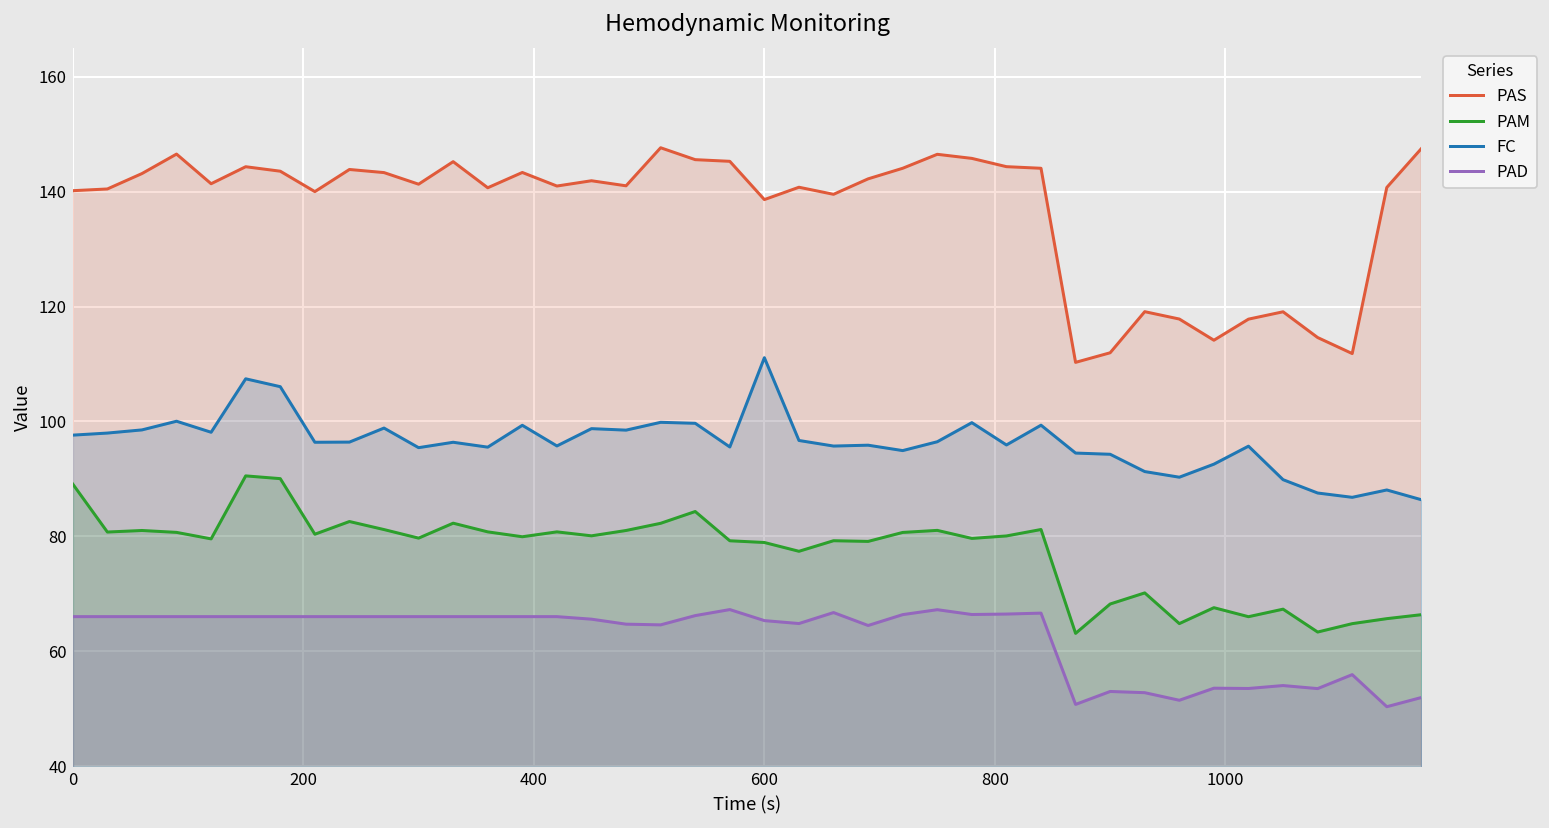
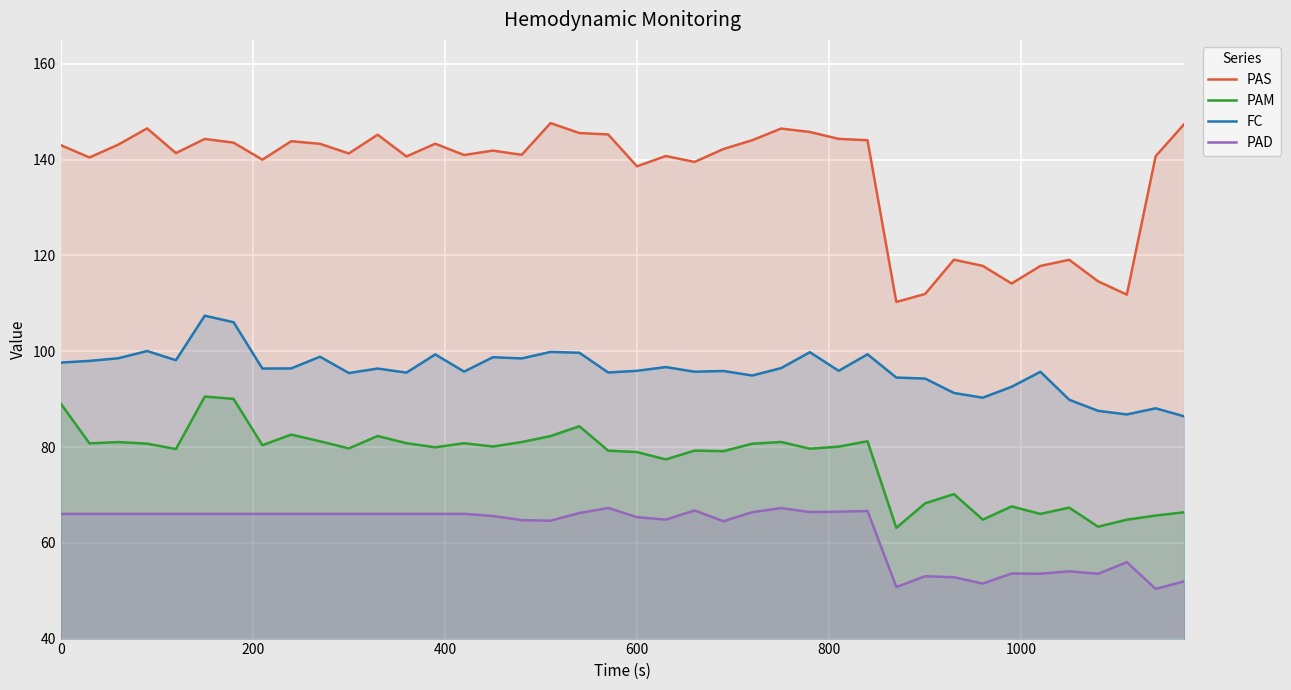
PAS, 0: 140 -> 143
FC, 600: 111 -> 96
